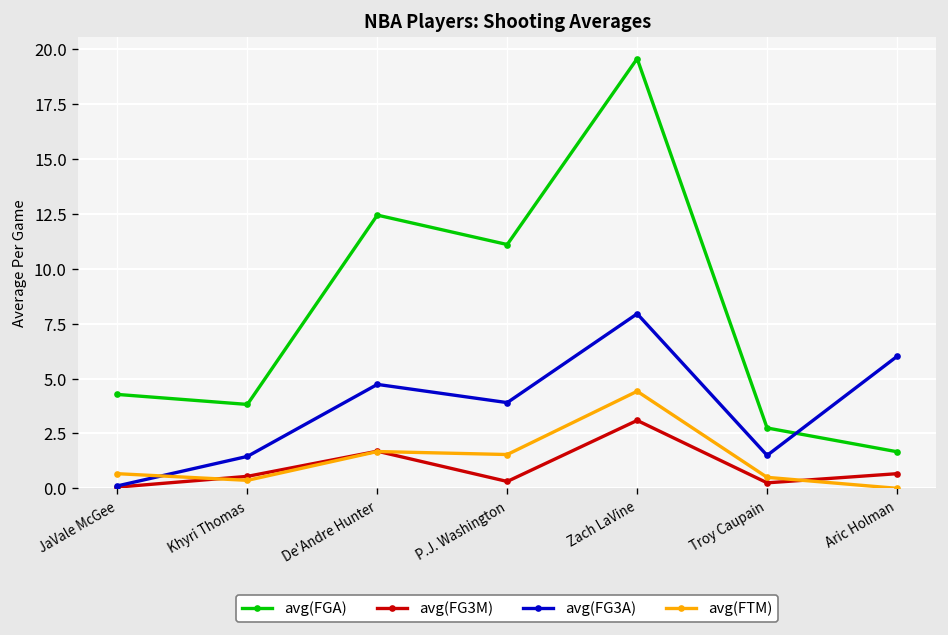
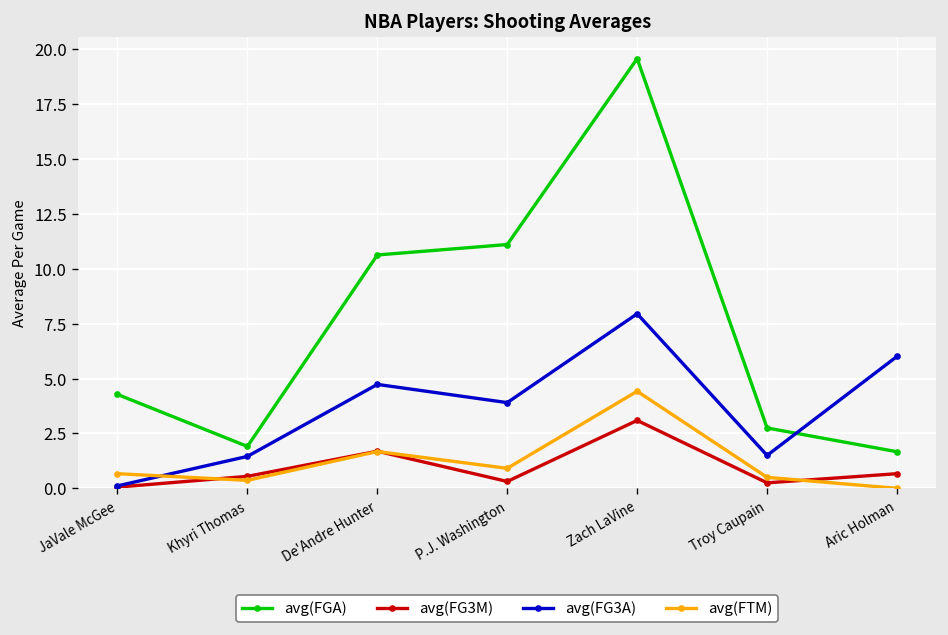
avg(FGA), Khyri Thomas: 3.8 -> 1.9
avg(FGA), De'Andre Hunter: 12.4 -> 10.6
avg(FTM), P.J. Washington: 1.5 -> 0.9
